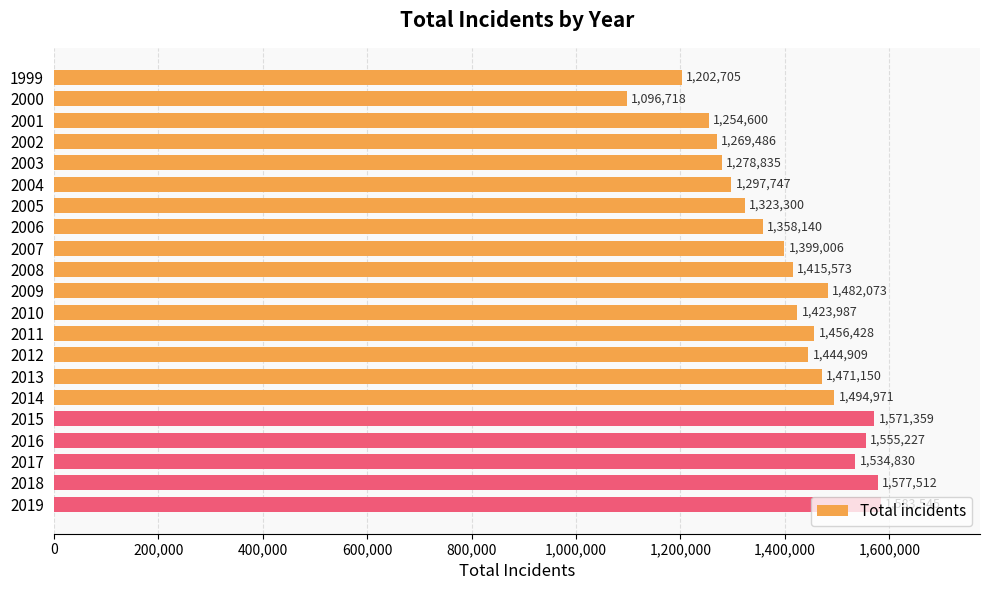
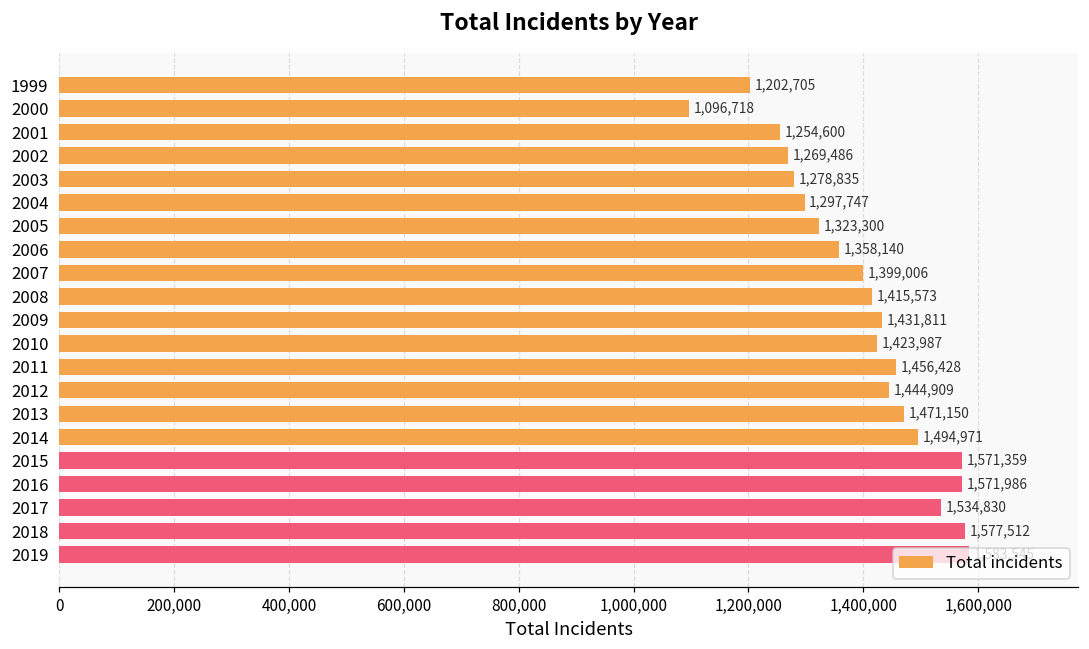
2009: 1,482,073 -> 1,431,811
2016: 1,555,227 -> 1,571,986
